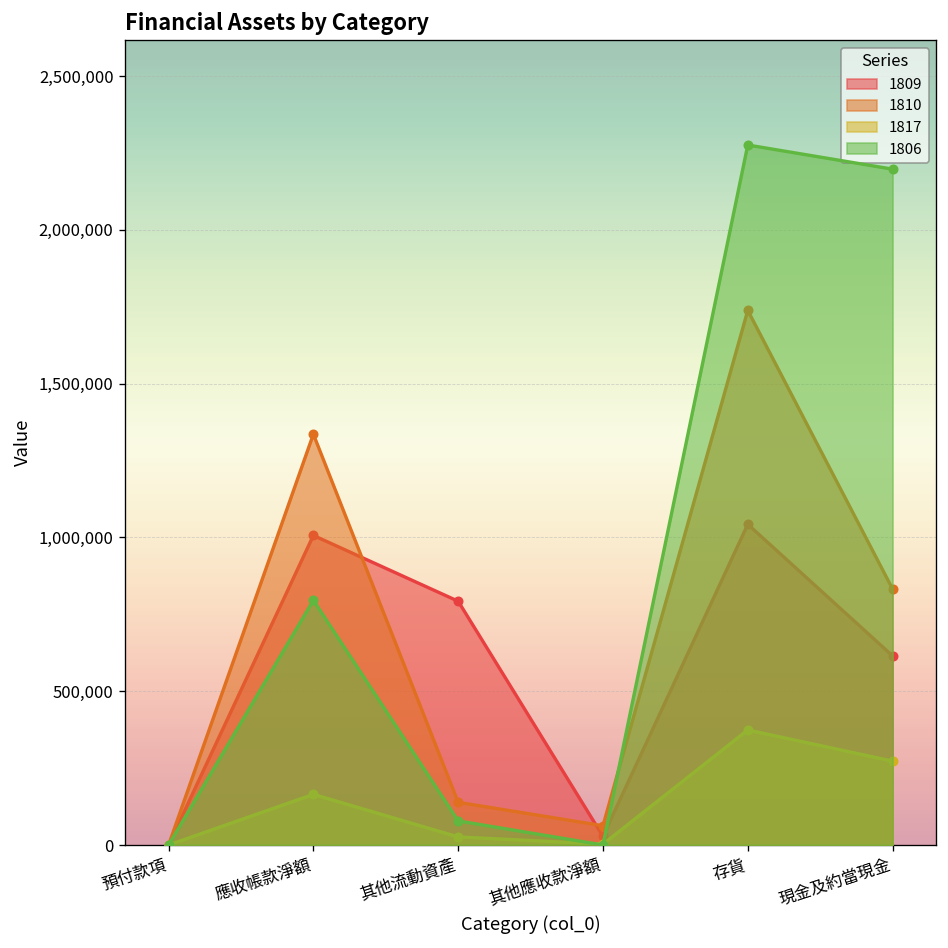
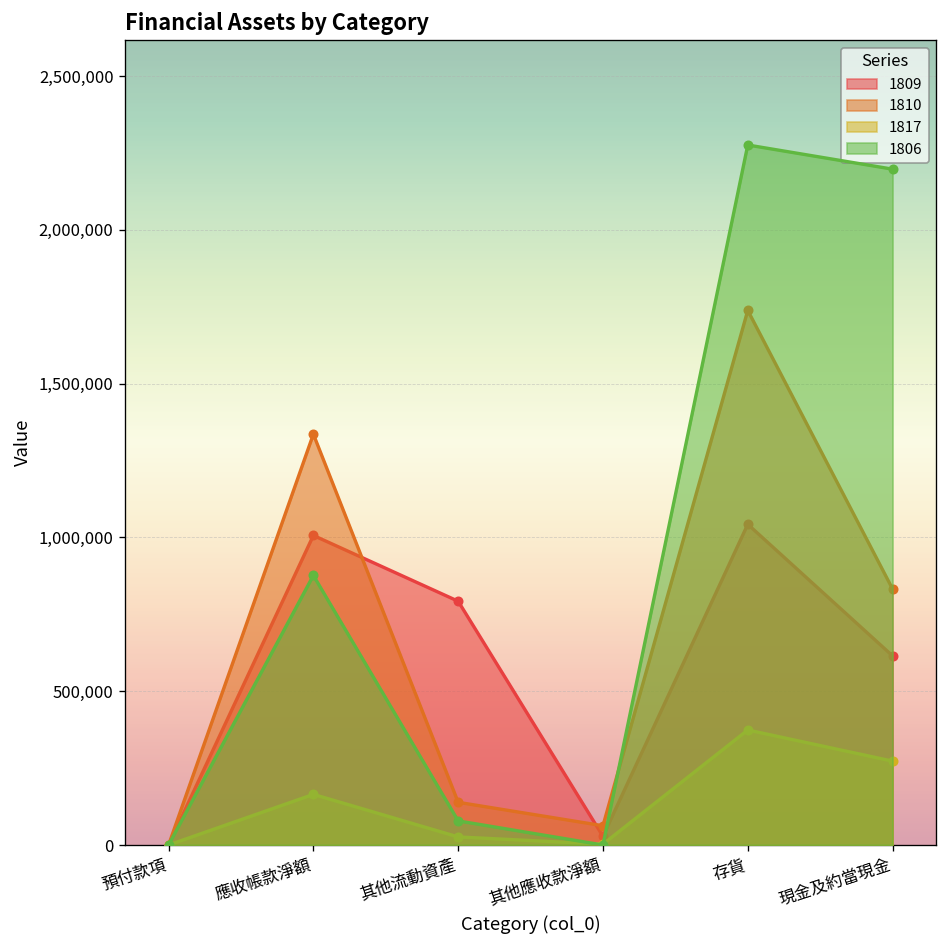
1806, 應收帳款淨額: 800,000 -> 880,000
